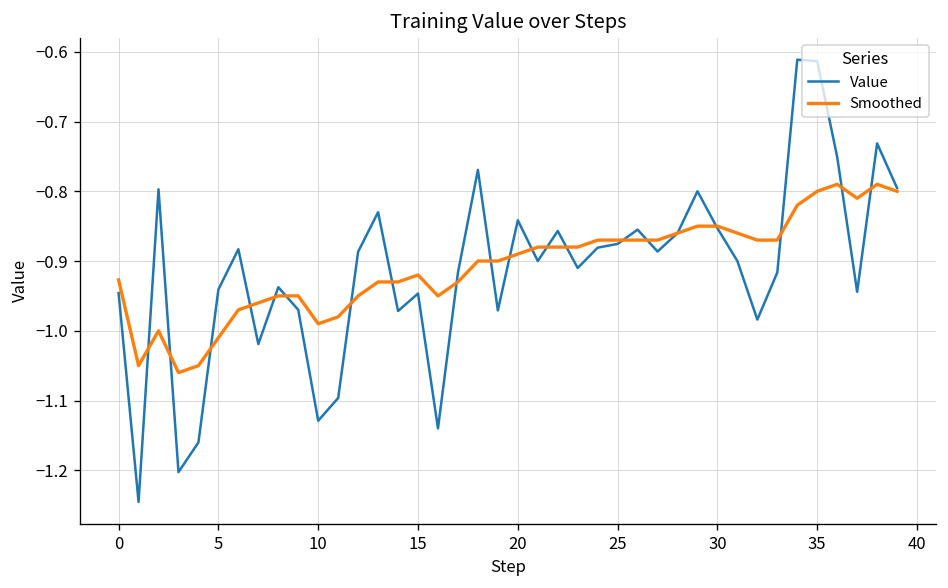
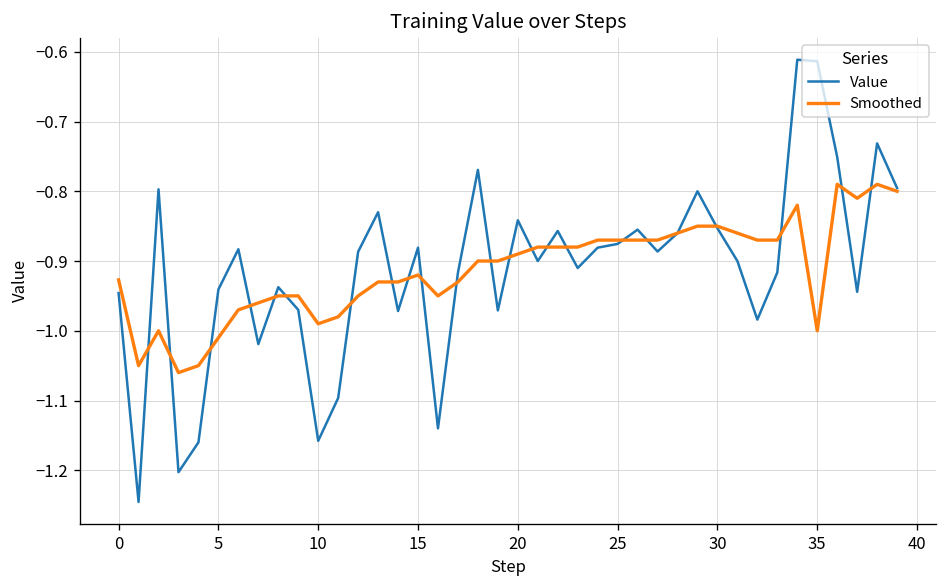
Value, 10: -1.13 -> -1.16
Value, 15: -0.95 -> -0.88
Smoothed, 35: -0.8 -> -1.0
